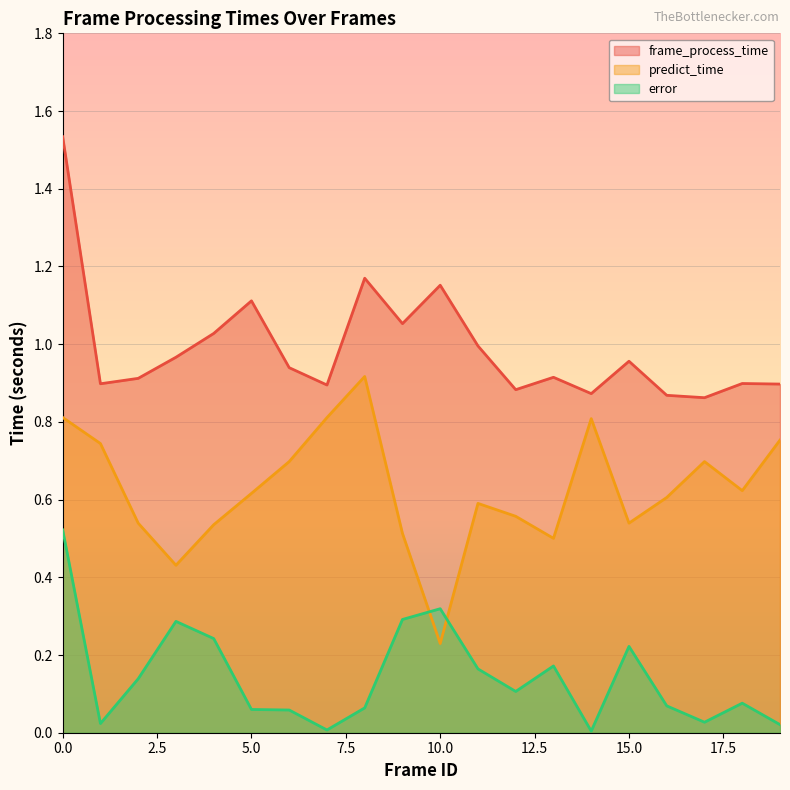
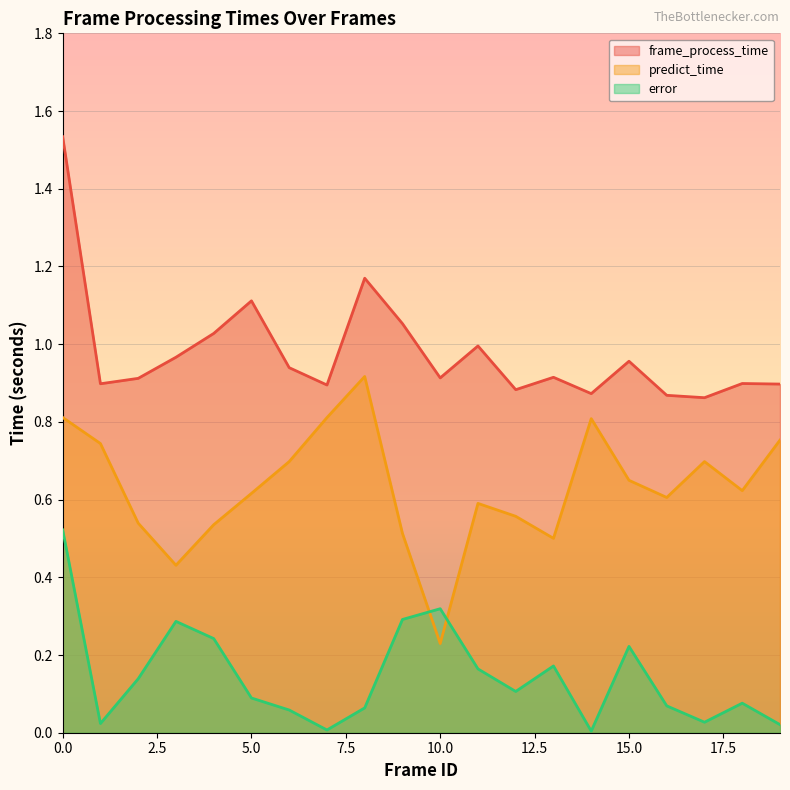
error, 5.0: 0.06 -> 0.09
frame_process_time, 10.0: 1.15 -> 0.91
predict_time, 15.0: 0.54 -> 0.65
